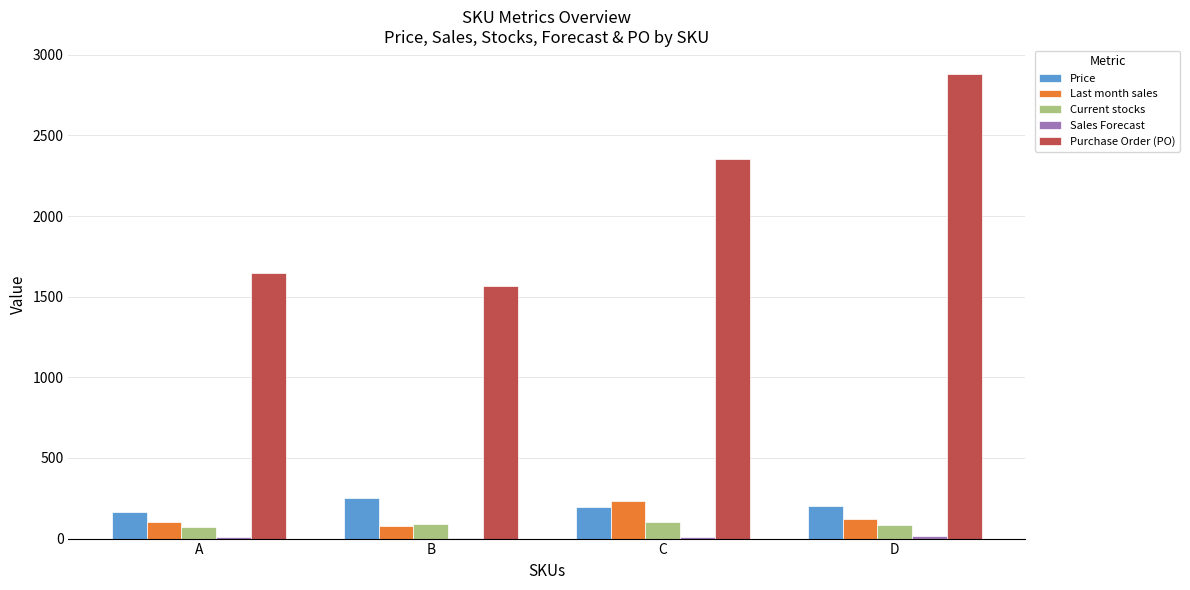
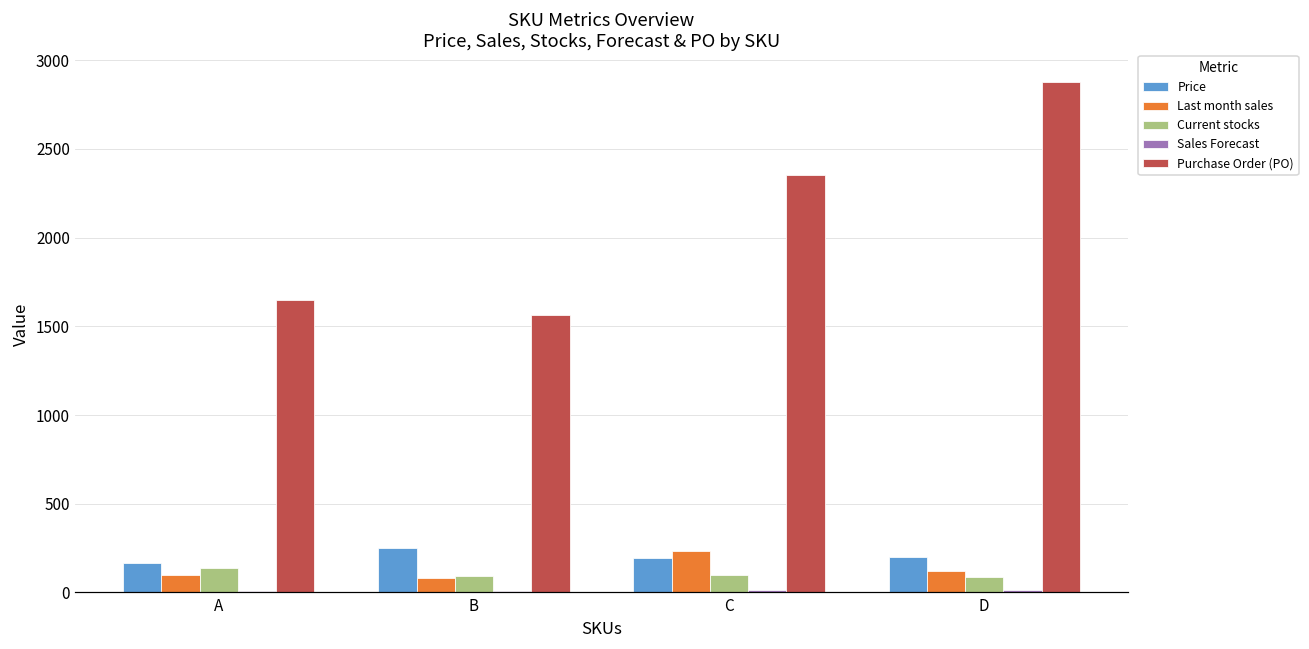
Current stocks, A: 70 -> 140
